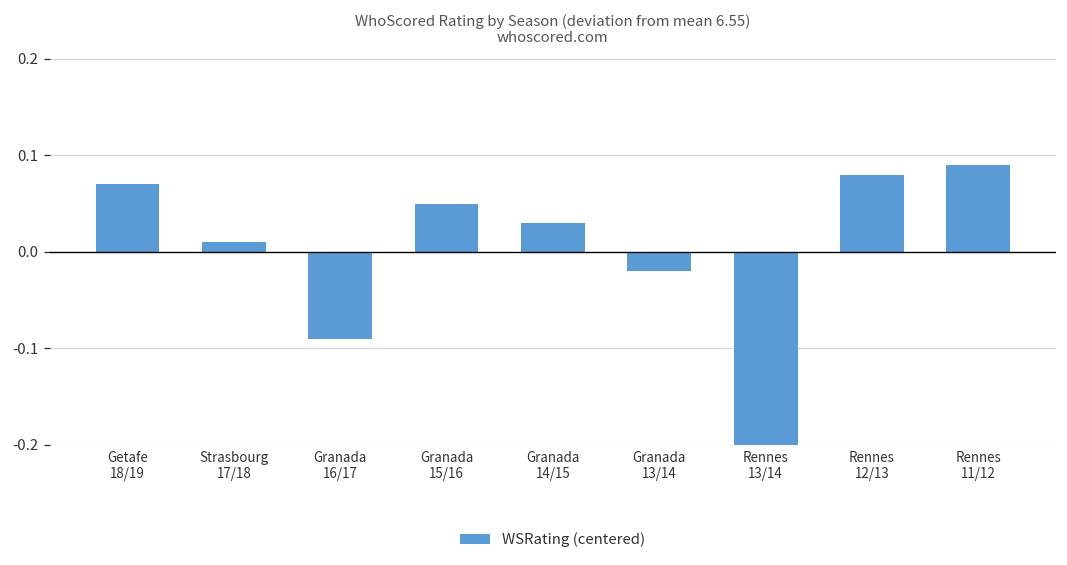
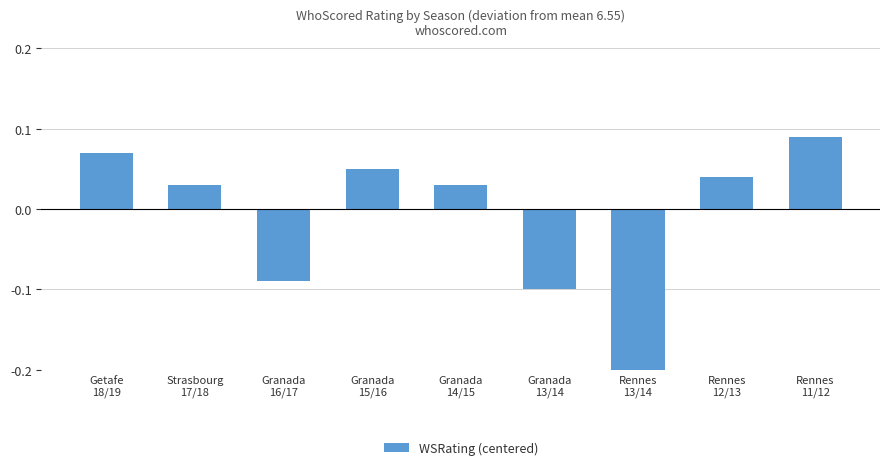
Strasbourg 17/18: 0.01 -> 0.03
Granada 13/14: -0.02 -> -0.10
Rennes 12/13: 0.08 -> 0.04
